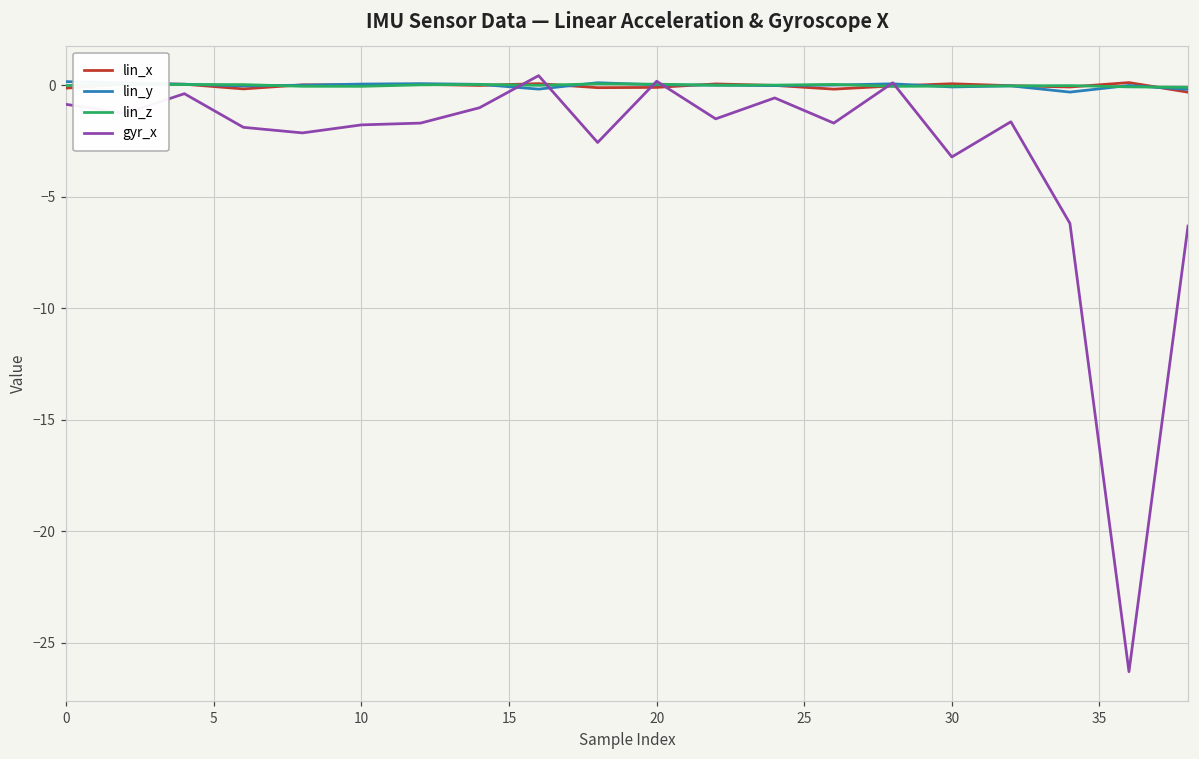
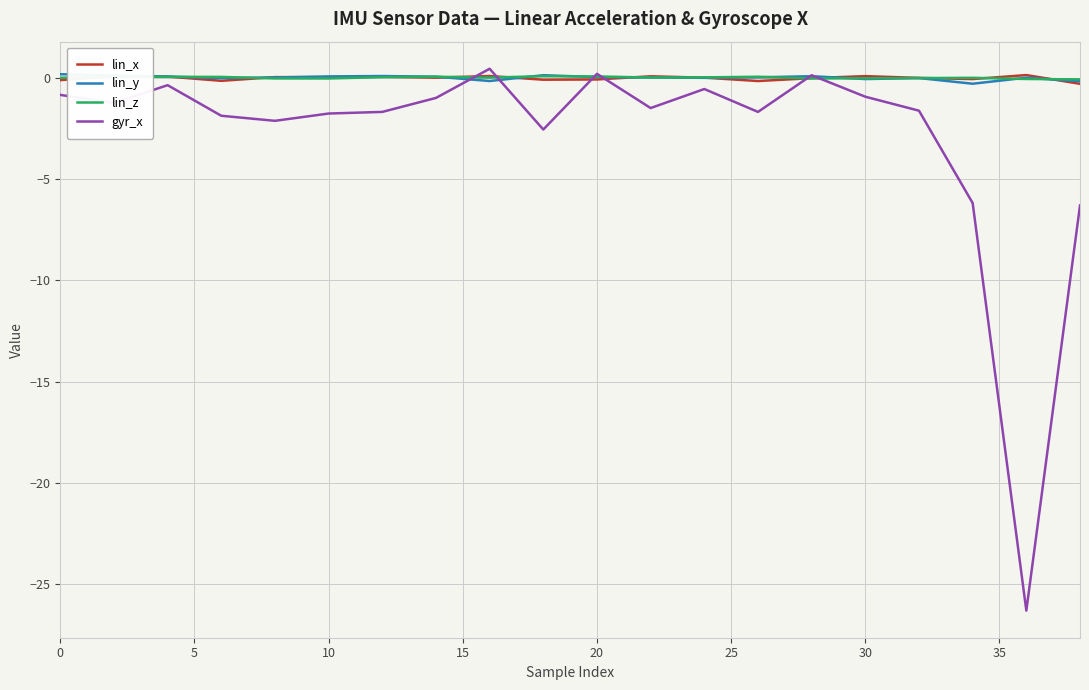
gyr_x, 30: -3.2 -> -0.9
